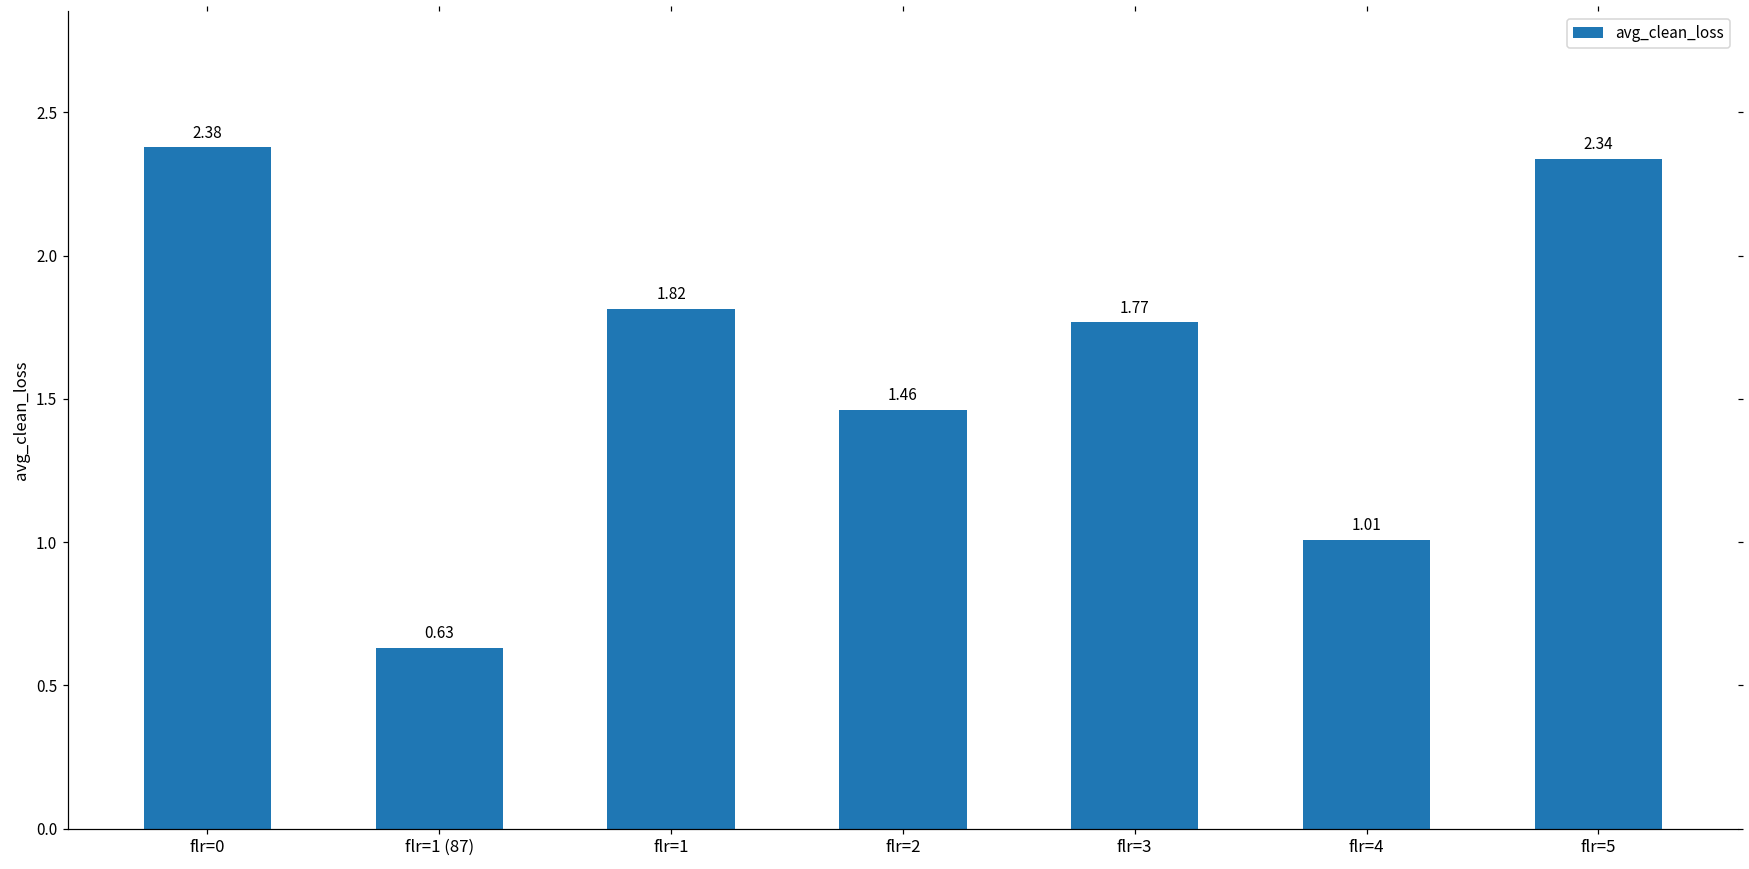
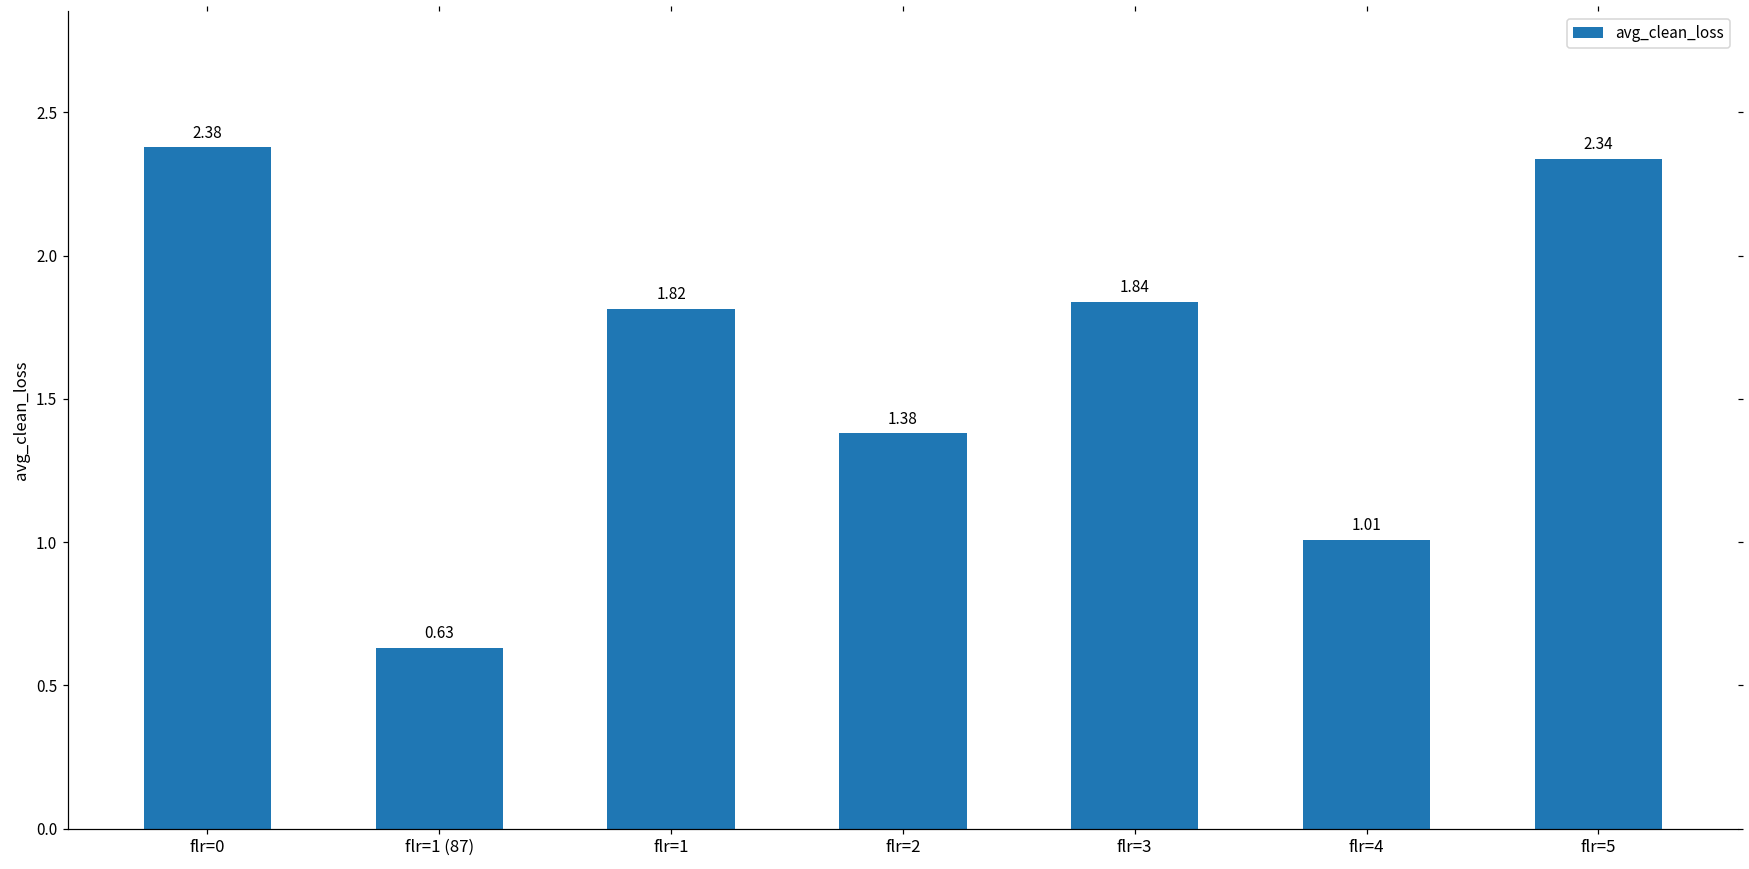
flr=2: 1.46 -> 1.38
flr=3: 1.77 -> 1.84
